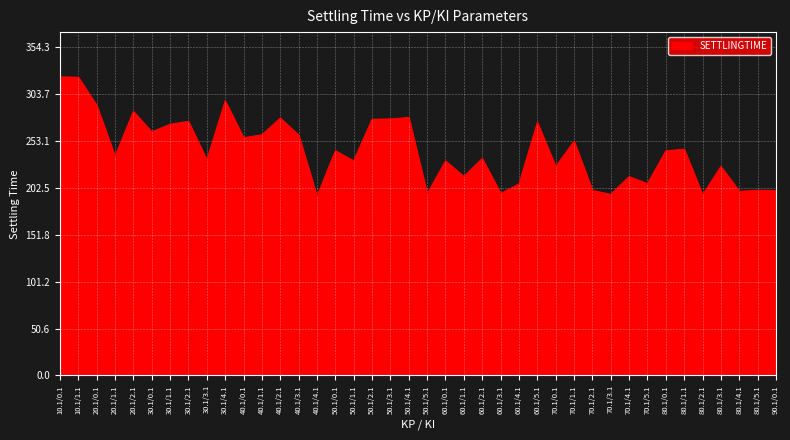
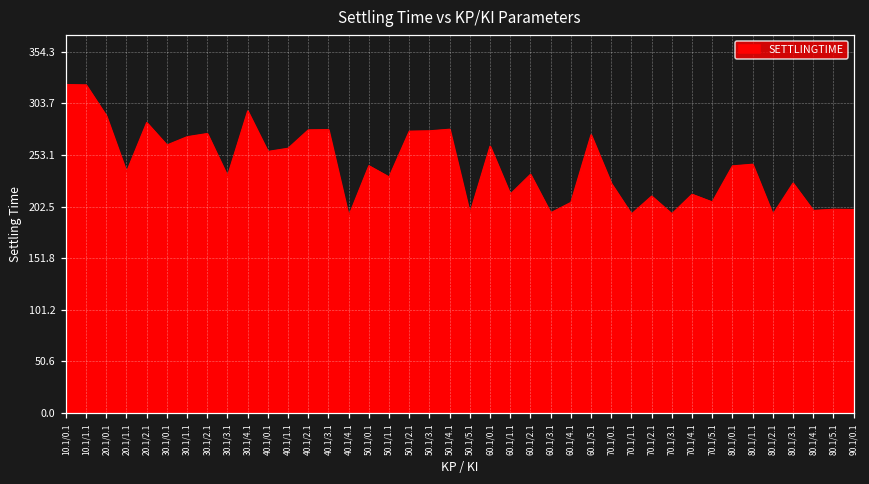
40.1/3.1: 260 -> 280
60.1/0.1: 230 -> 260
70.1/1.1: 250 -> 200
70.1/2.1: 200 -> 210
